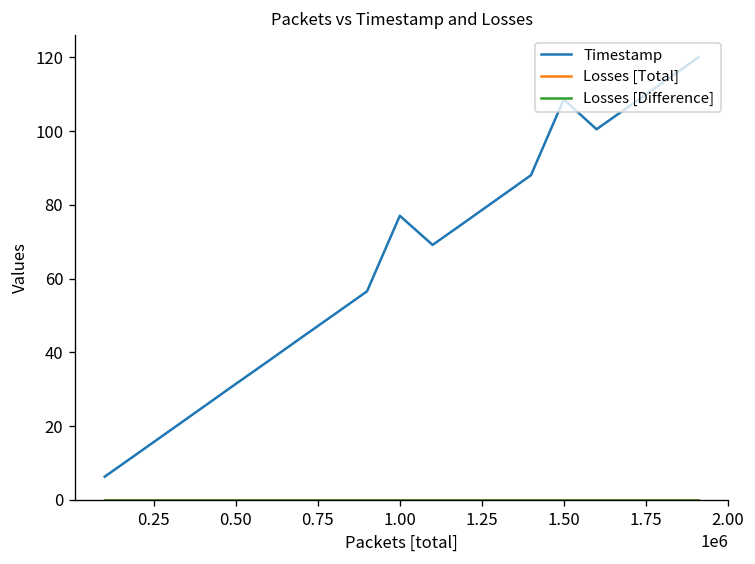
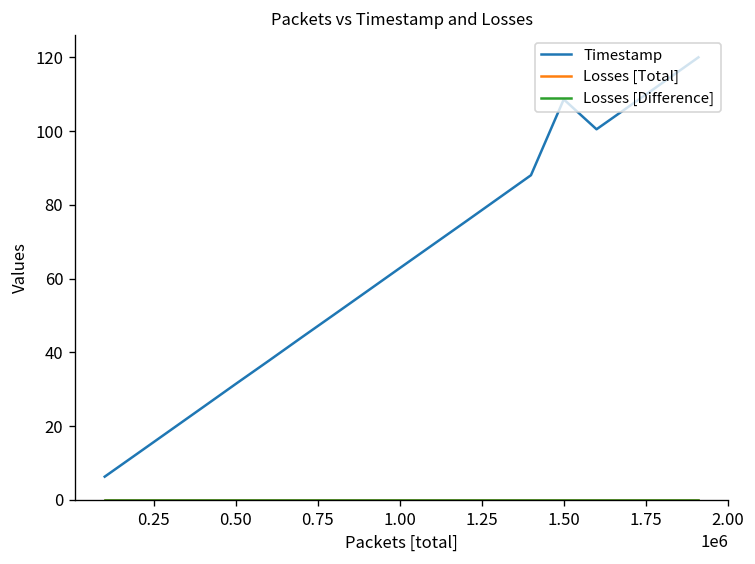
Timestamp, 1.00: 77 -> 63
